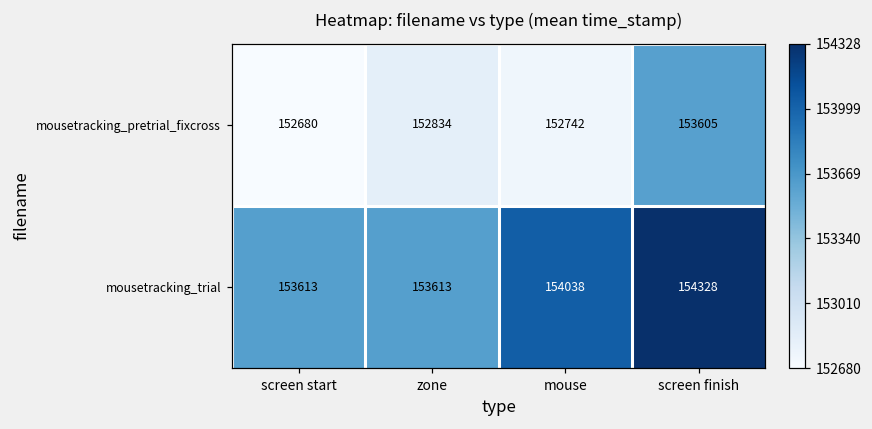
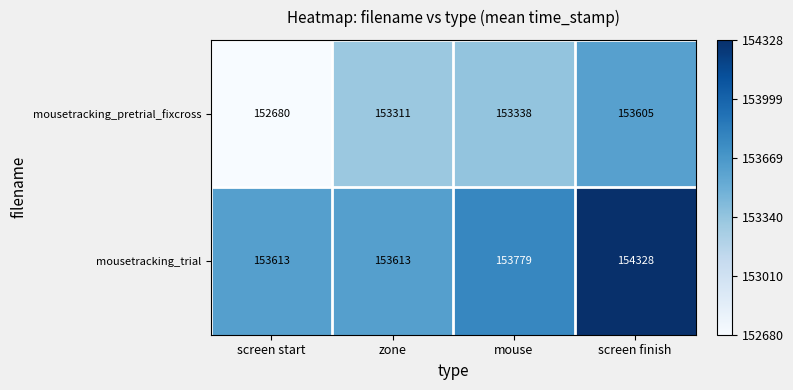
mousetracking_pretrial_fixcross, zone: 152834 -> 153311
mousetracking_pretrial_fixcross, mouse: 152742 -> 153338
mousetracking_trial, mouse: 154038 -> 153779
